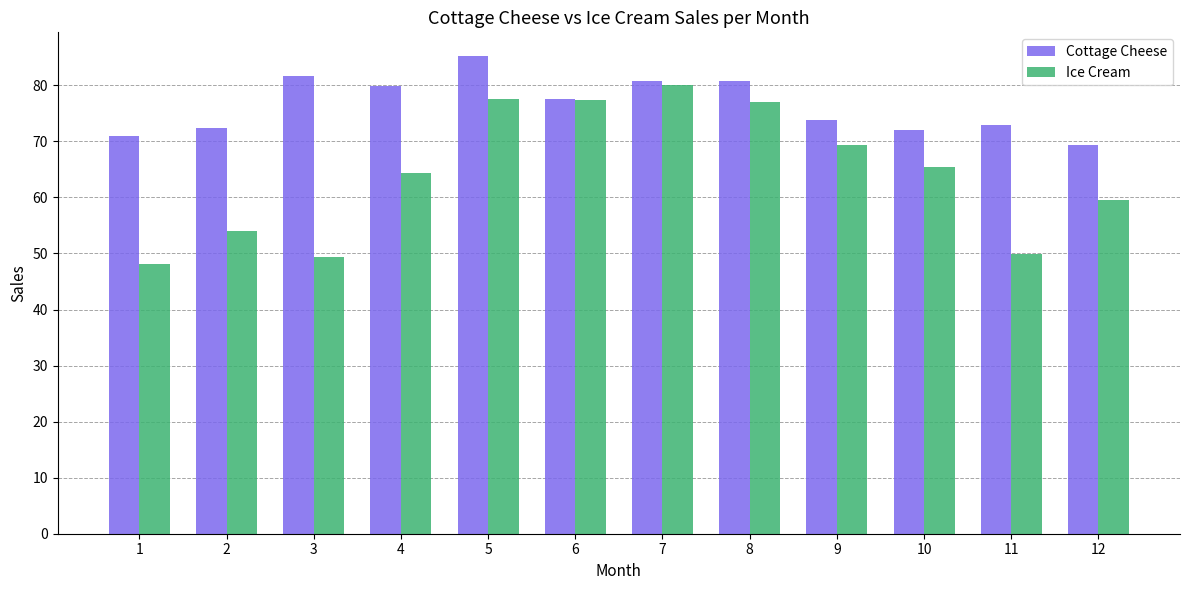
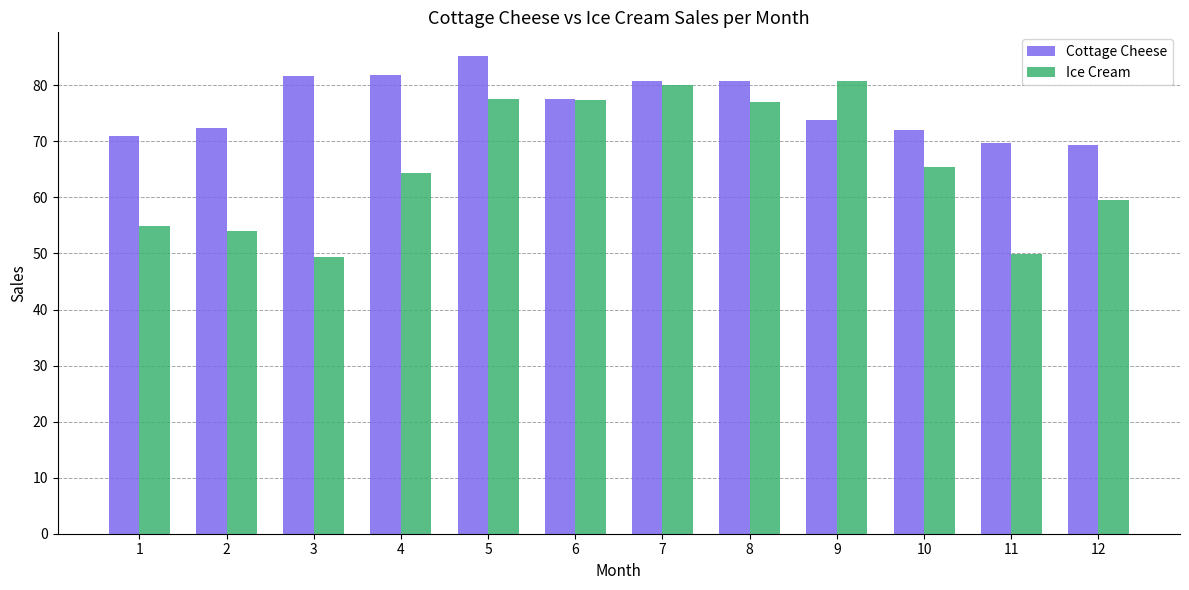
Ice Cream, 1: 48 -> 55
Cottage Cheese, 4: 80 -> 82
Ice Cream, 9: 69 -> 81
Cottage Cheese, 11: 73 -> 70
